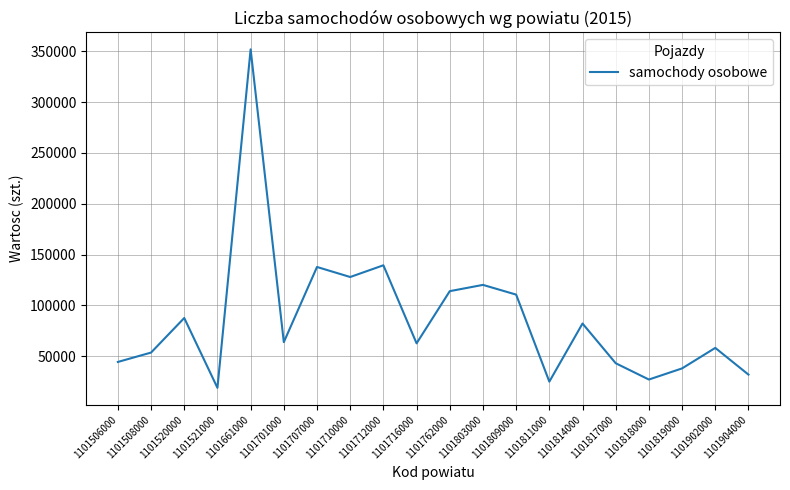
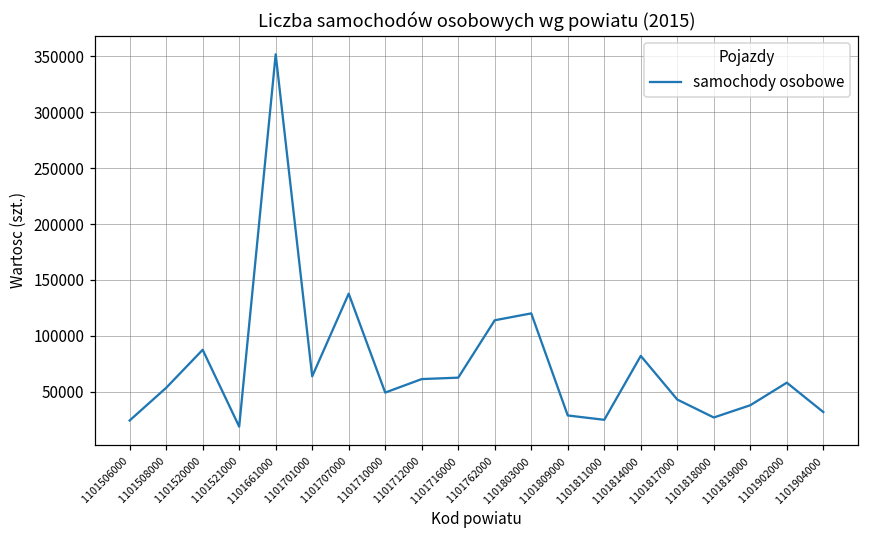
1101506000: 44000 -> 24000
1101710000: 128000 -> 49000
1101712000: 139000 -> 61000
1101809000: 111000 -> 29000
